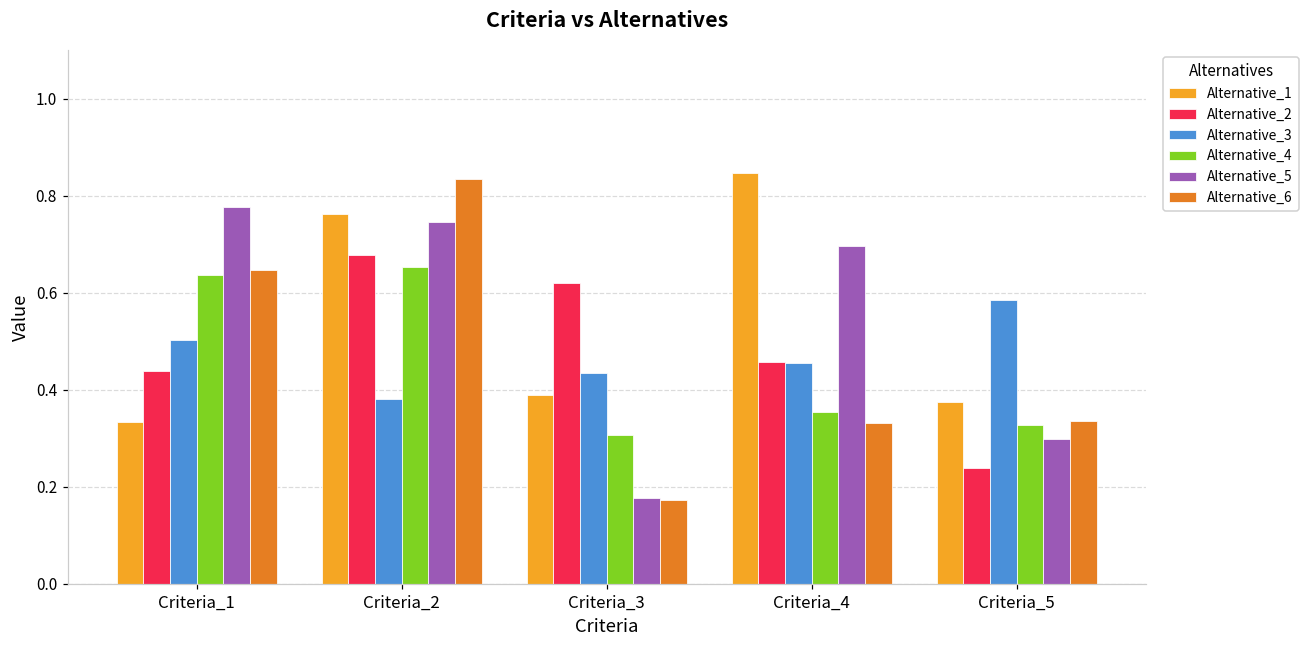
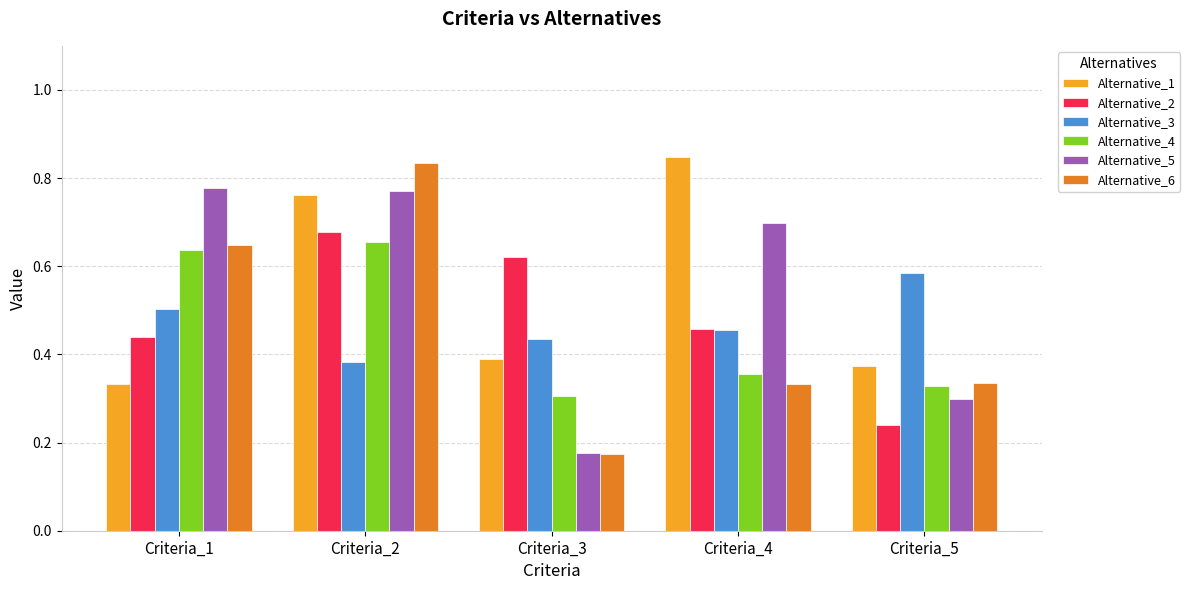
Alternative_5, Criteria_2: 0.75 -> 0.77
